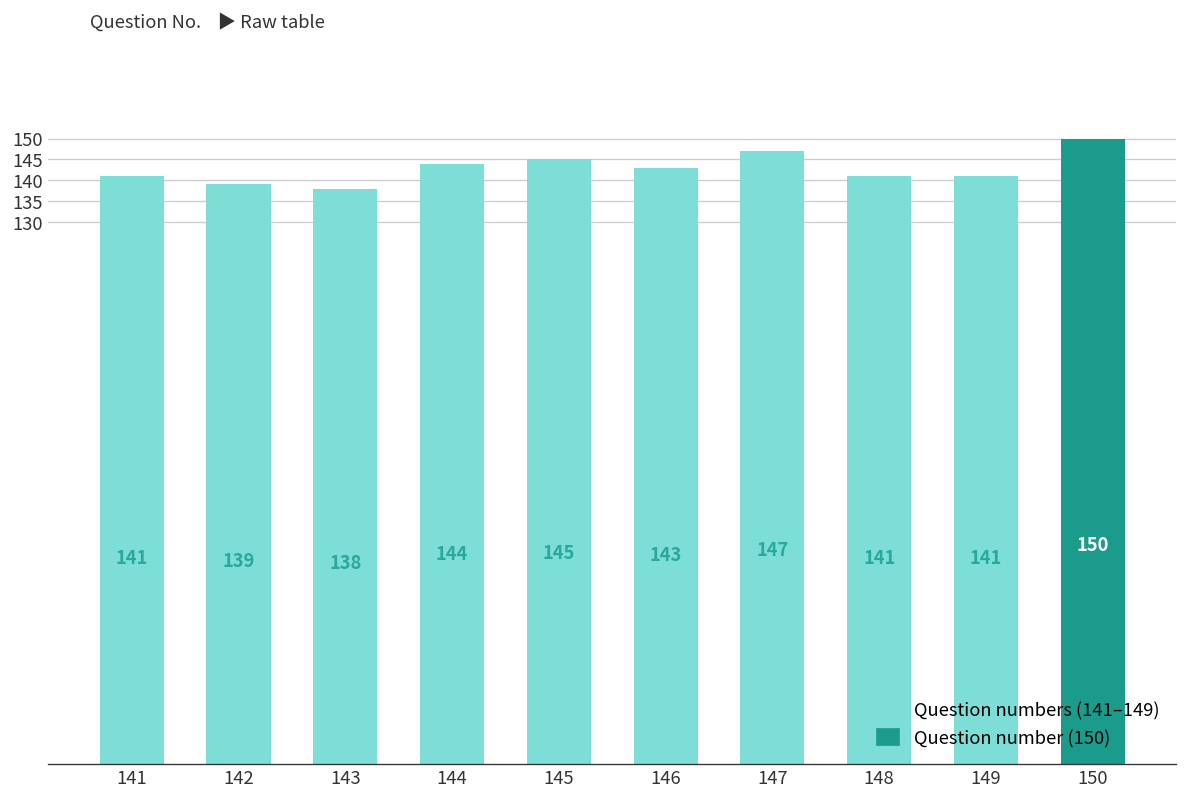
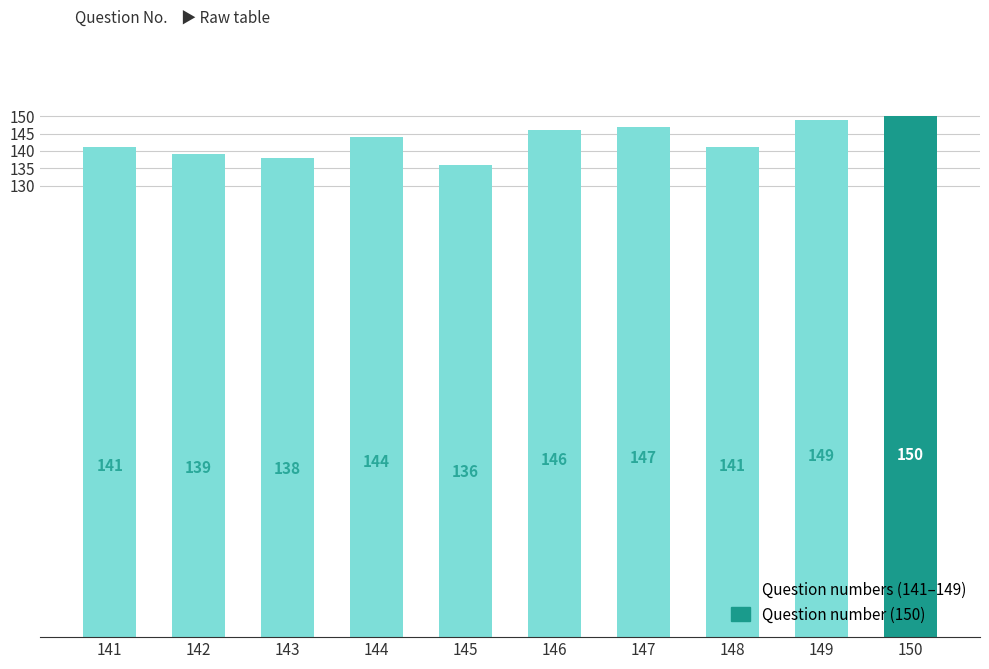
145: 145 -> 136
146: 143 -> 146
149: 141 -> 149
